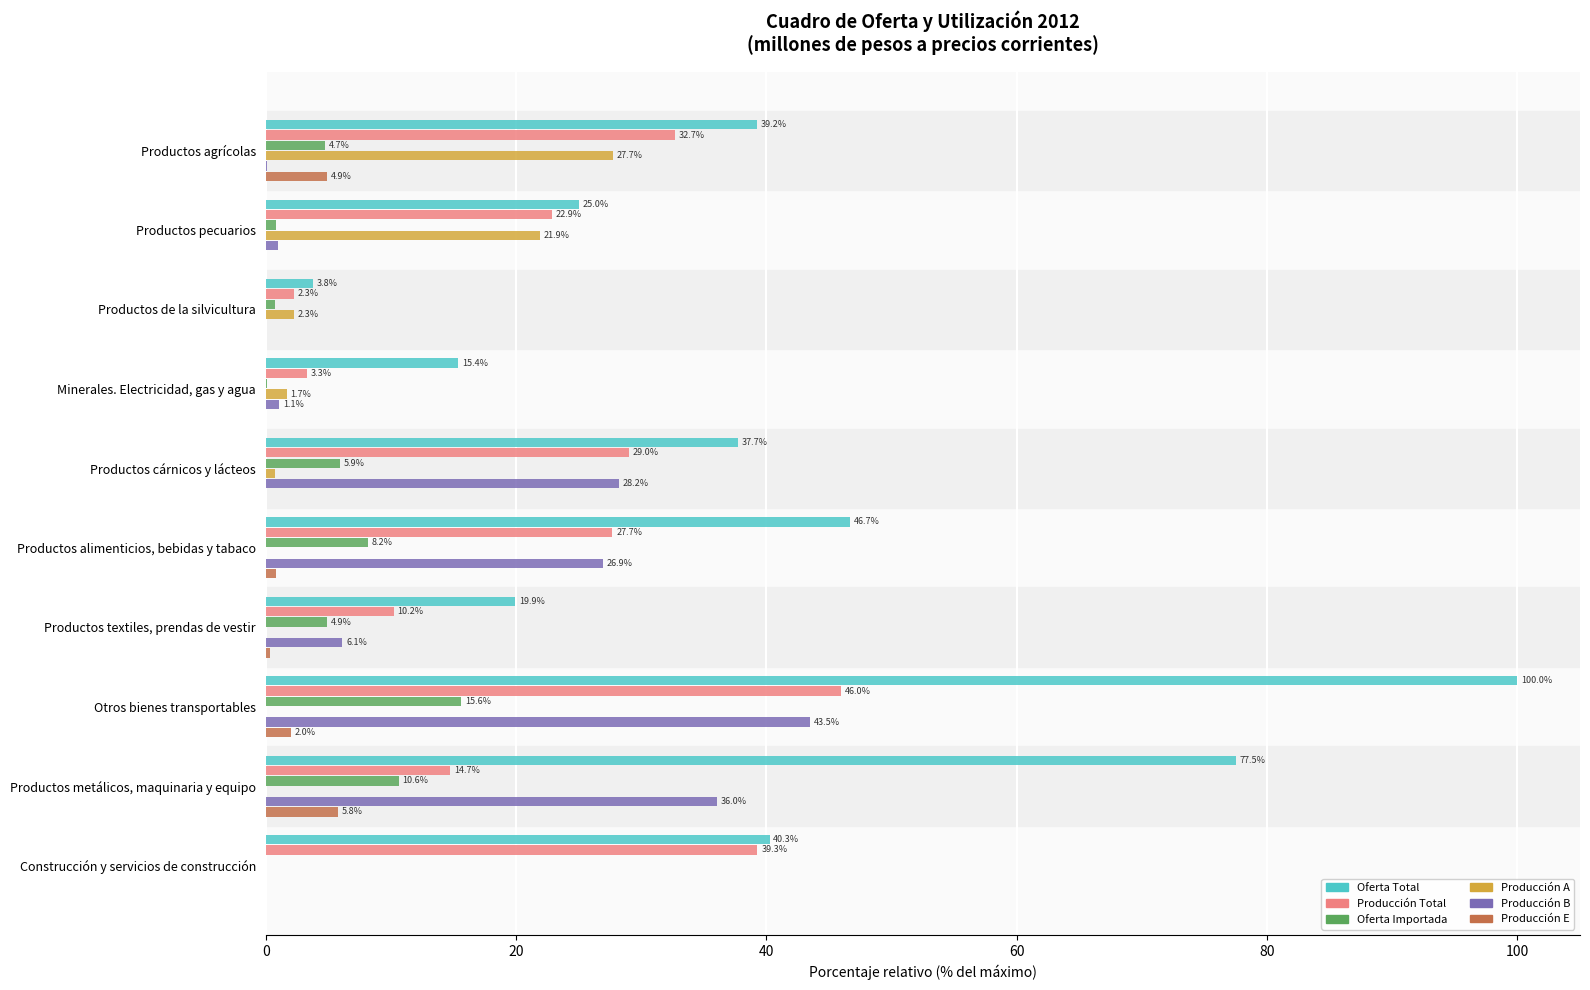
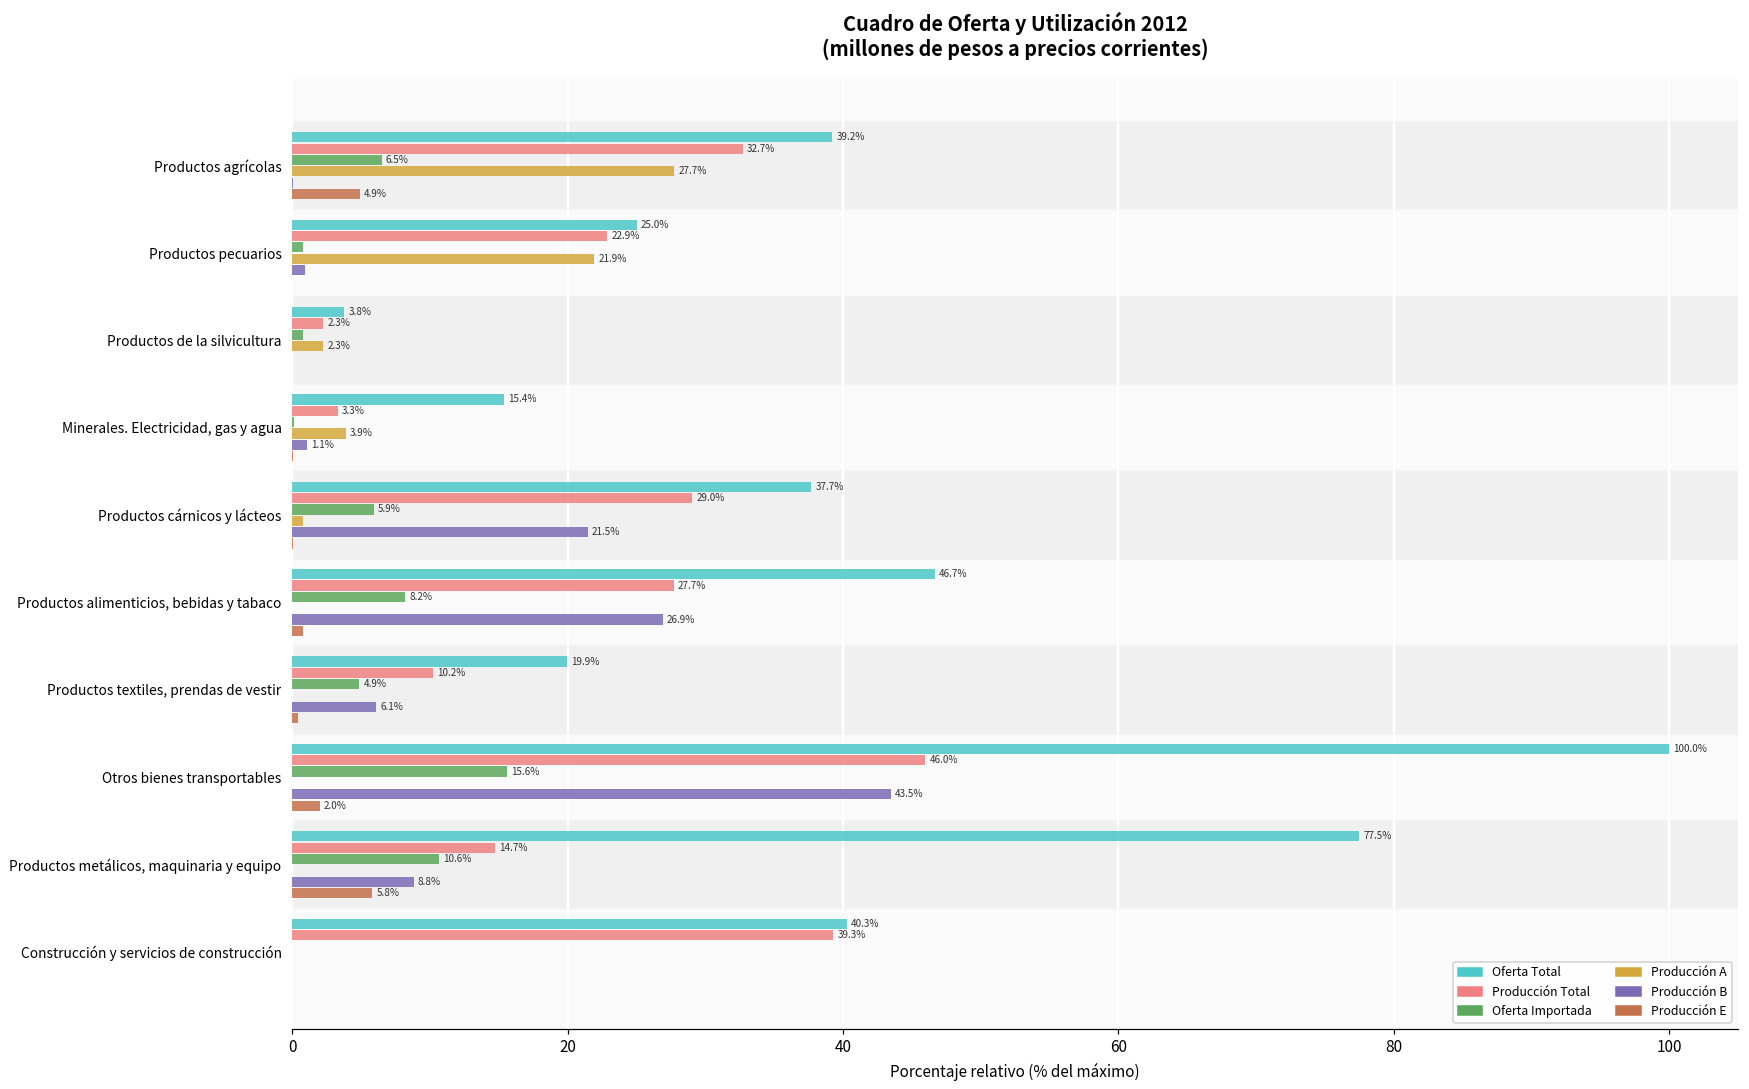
Oferta Importada, Productos agrícolas: 4.7% -> 6.5%
Producción A, Minerales. Electricidad, gas y agua: 1.7% -> 3.9%
Producción B, Productos cárnicos y lácteos: 28.2% -> 21.5%
Producción B, Productos metálicos, maquinaria y equipo: 36.0% -> 8.8%
